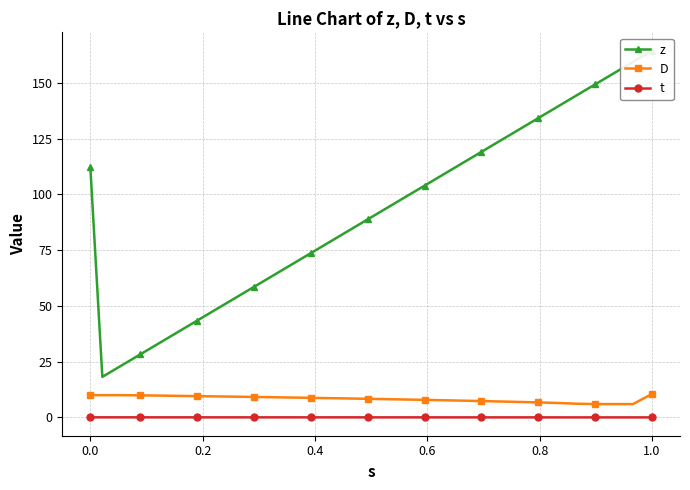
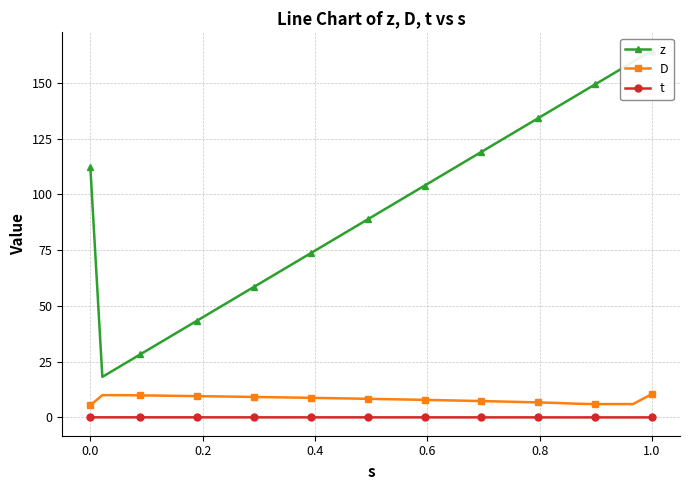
D, 0.0: 10 -> 6
